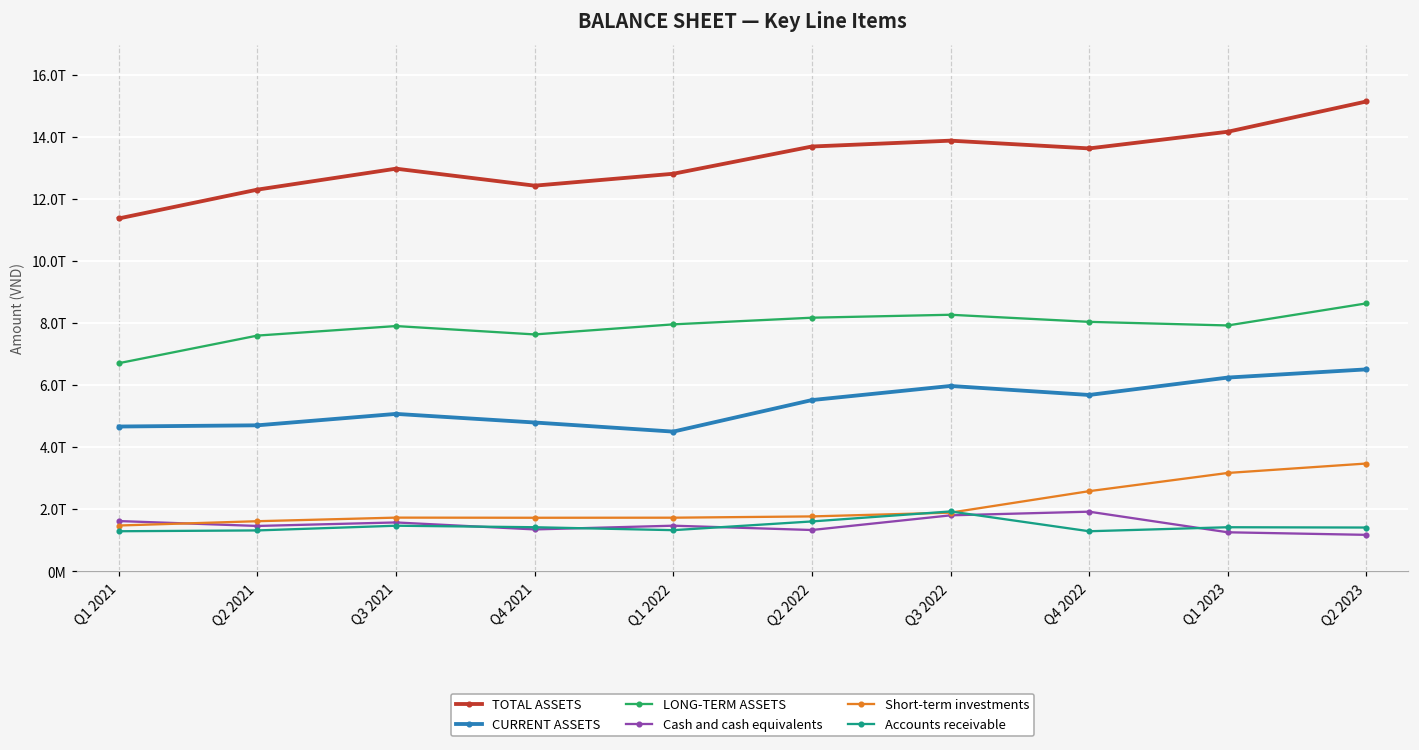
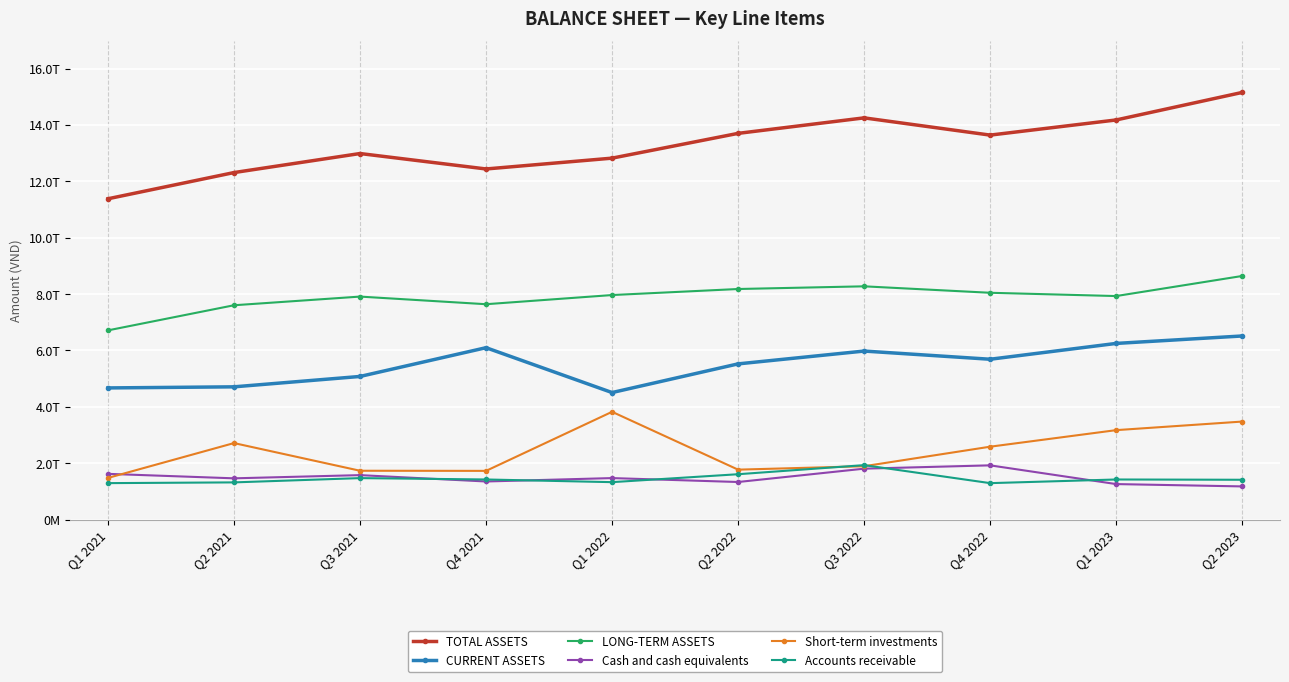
Short-term investments, Q2 2021: 1.6T -> 2.7T
CURRENT ASSETS, Q4 2021: 4.8T -> 6.1T
Short-term investments, Q1 2022: 1.7T -> 3.8T
TOTAL ASSETS, Q3 2022: 13.9T -> 14.3T
